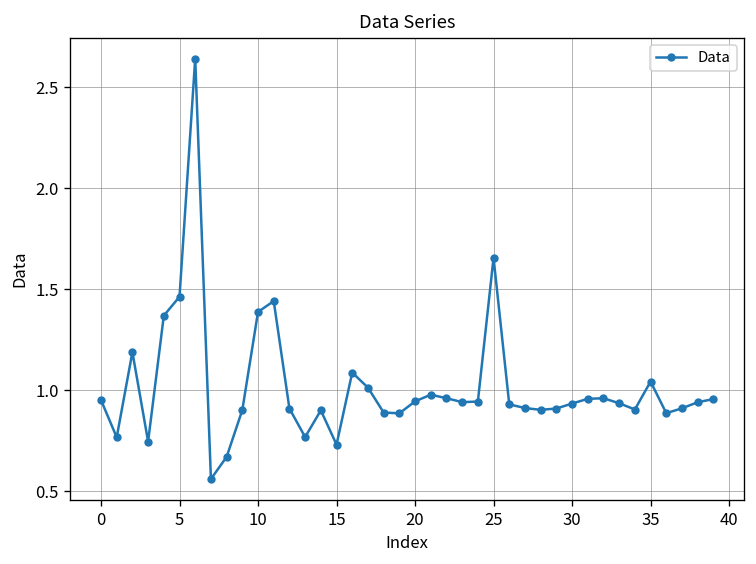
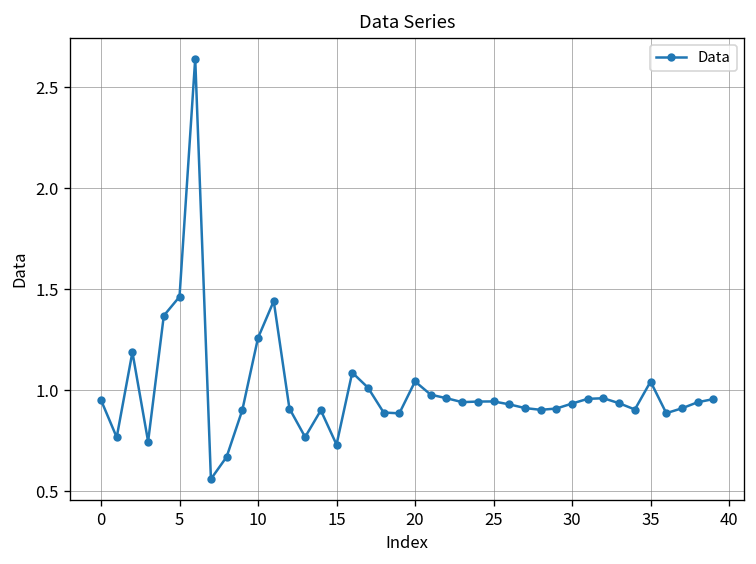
10: 1.39 -> 1.26
20: 0.95 -> 1.04
25: 1.66 -> 0.94
